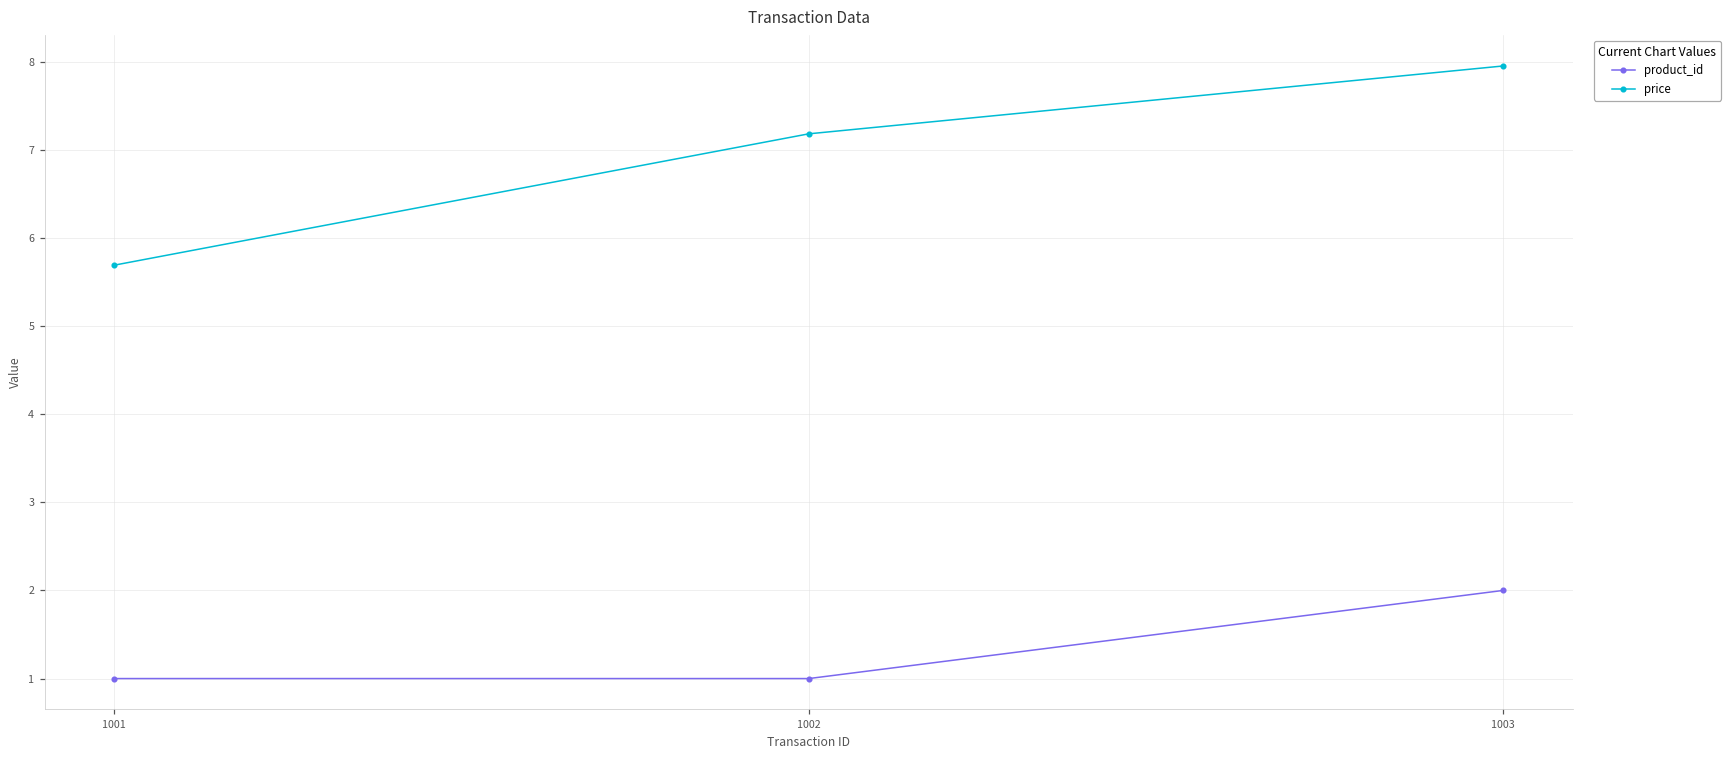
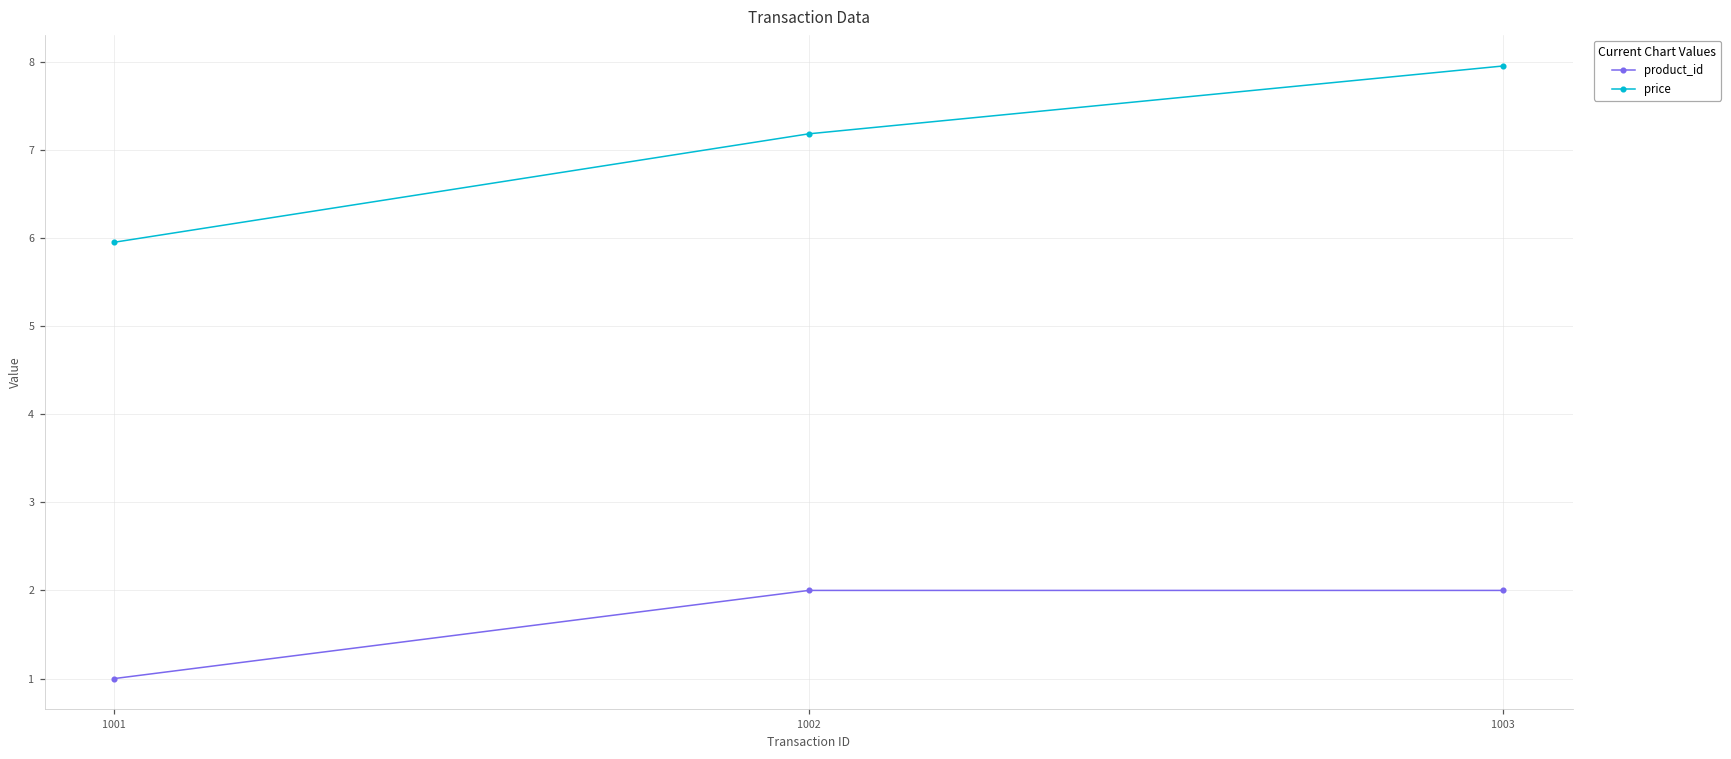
price, 1001: 5.7 -> 6.0
product_id, 1002: 1 -> 2
